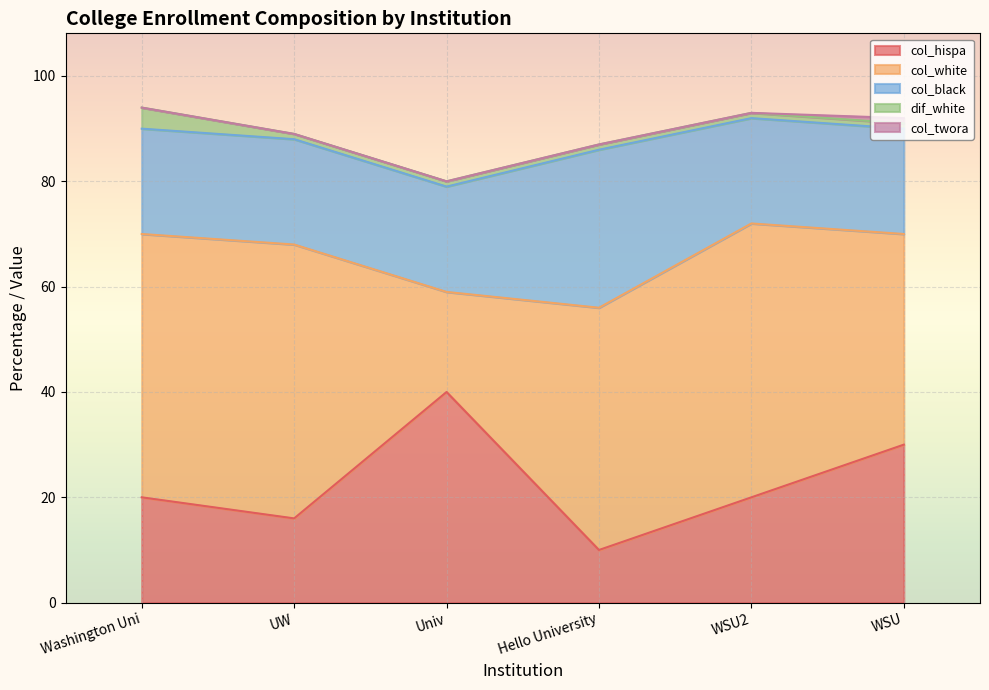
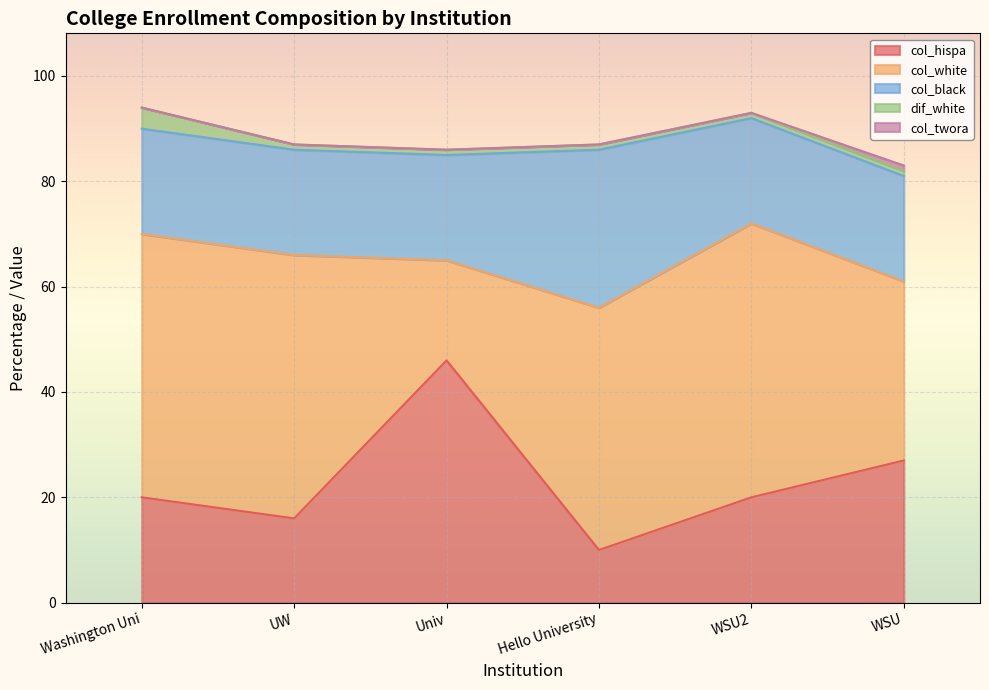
col_white, UW: 52 -> 50
col_hispa, Univ: 40 -> 46
col_hispa, WSU: 30 -> 27
col_white, WSU: 40 -> 34
